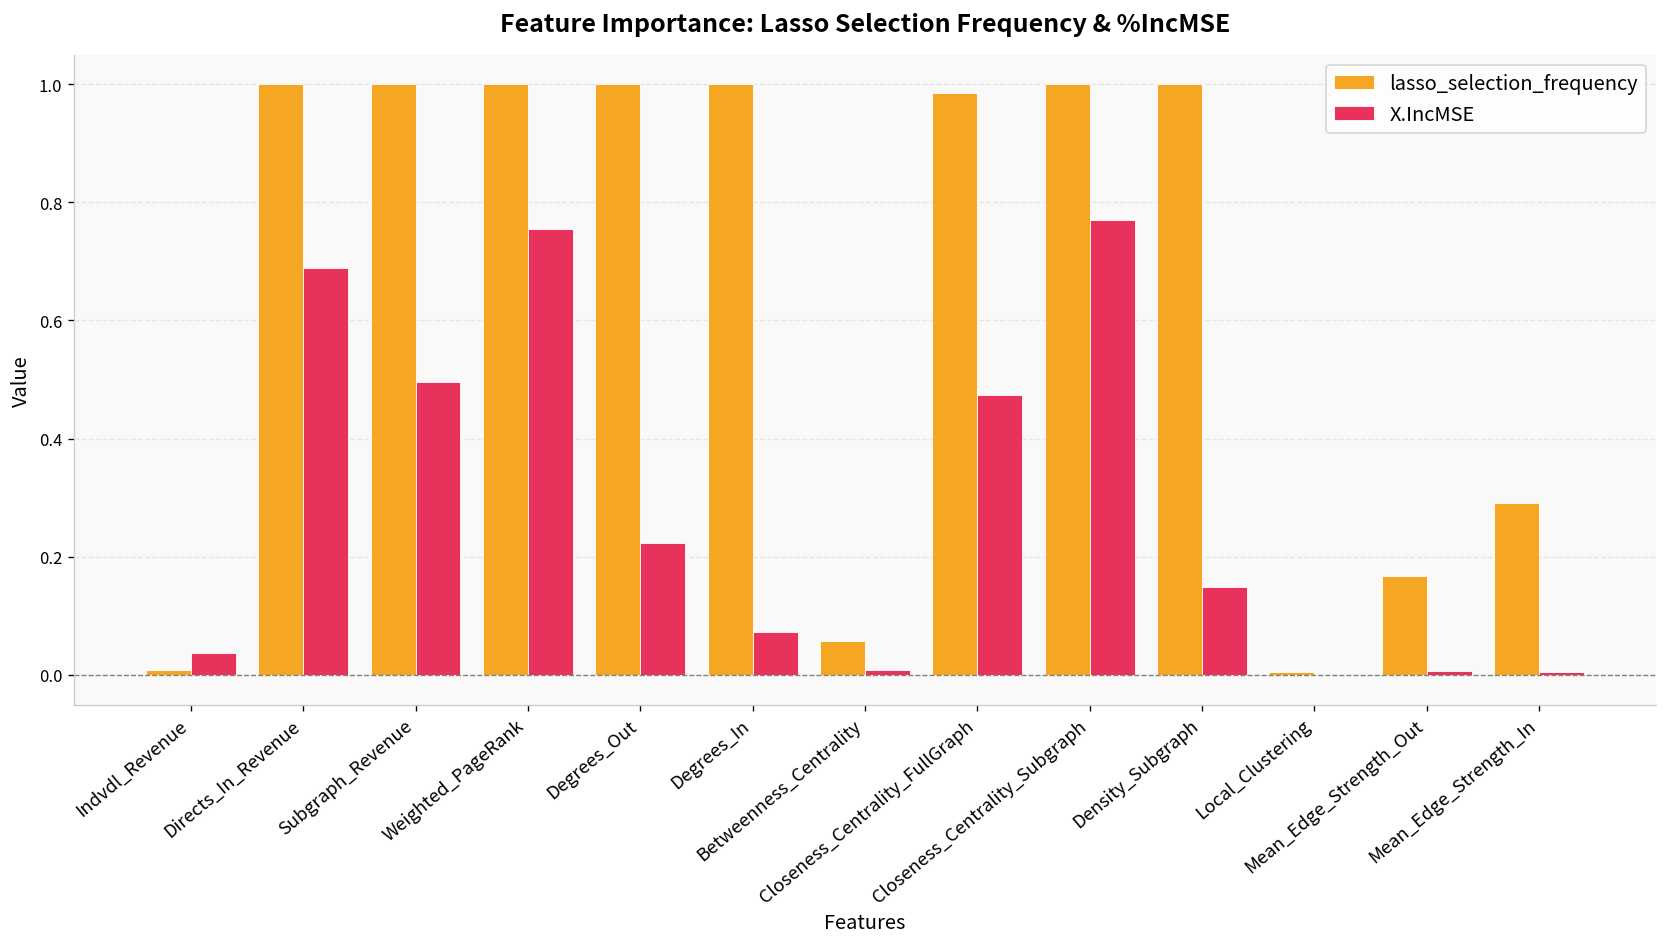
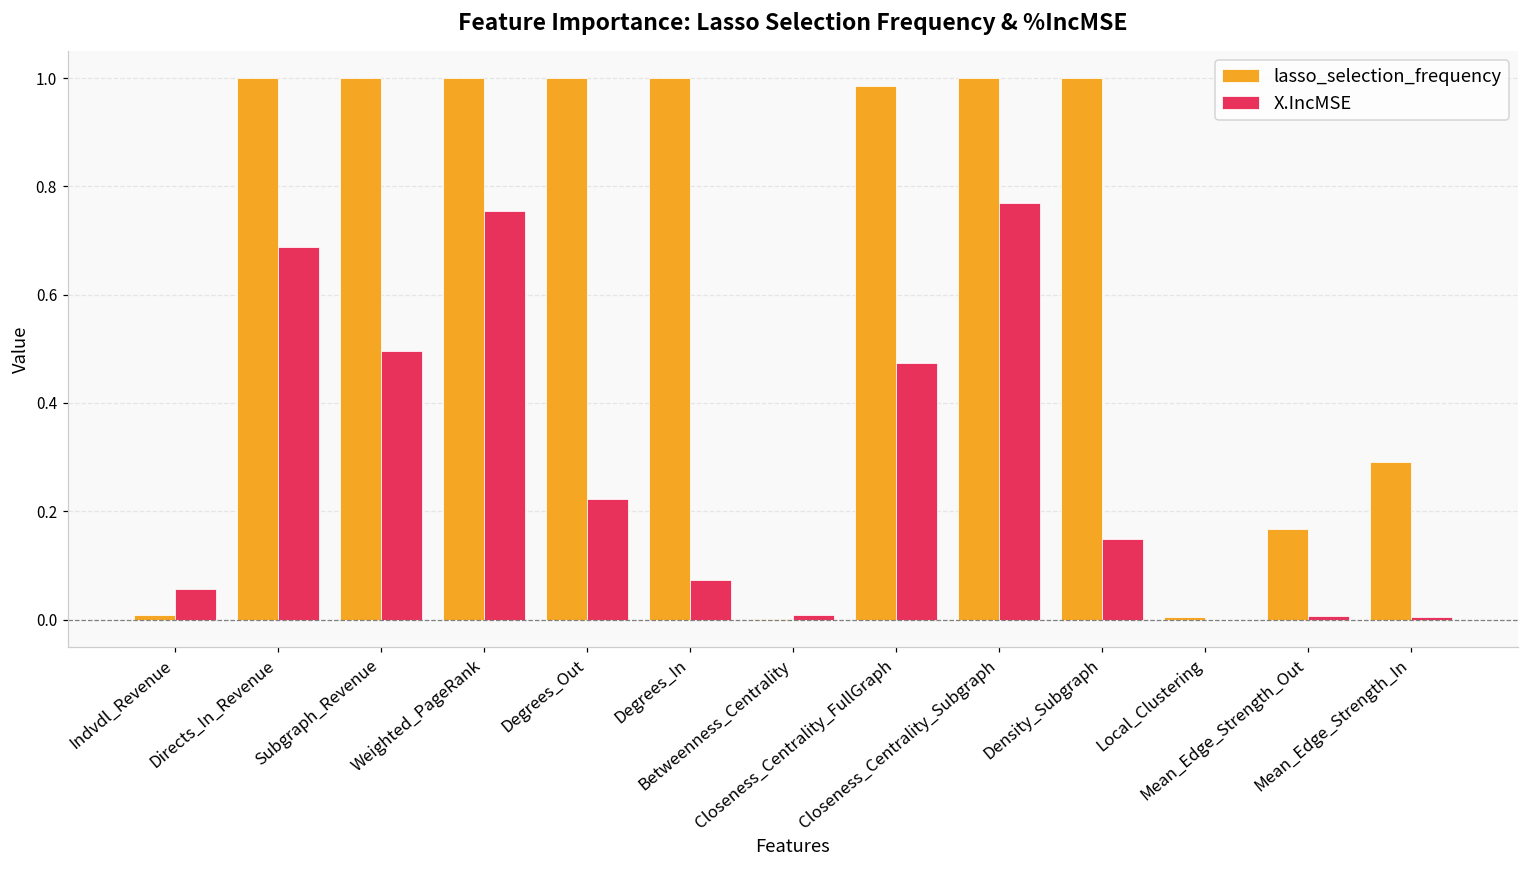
X.IncMSE, Indvdl_Revenue: 0.04 -> 0.06
lasso_selection_frequency, Betweenness_Centrality: 0.06 -> 0.00
